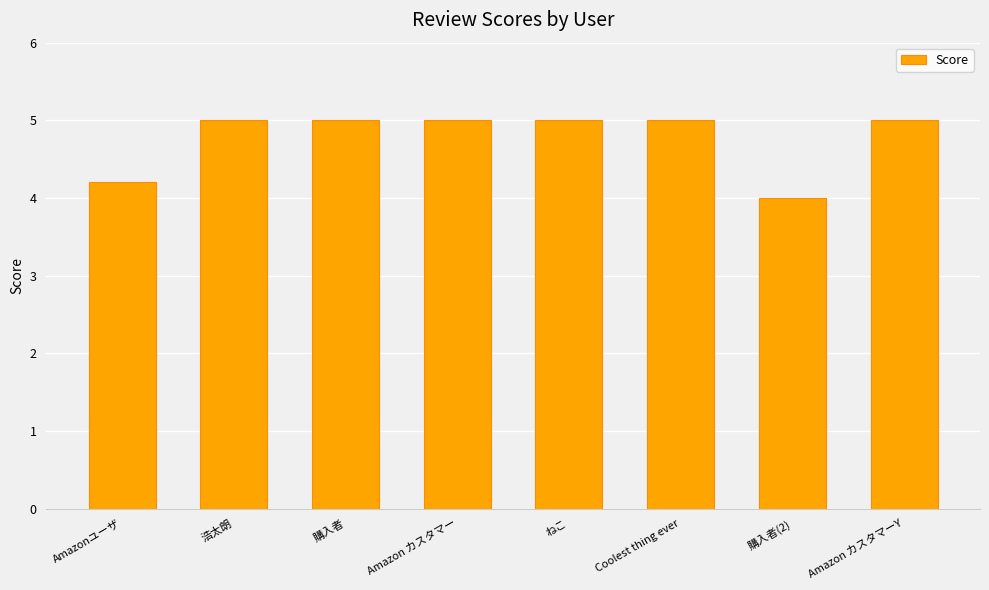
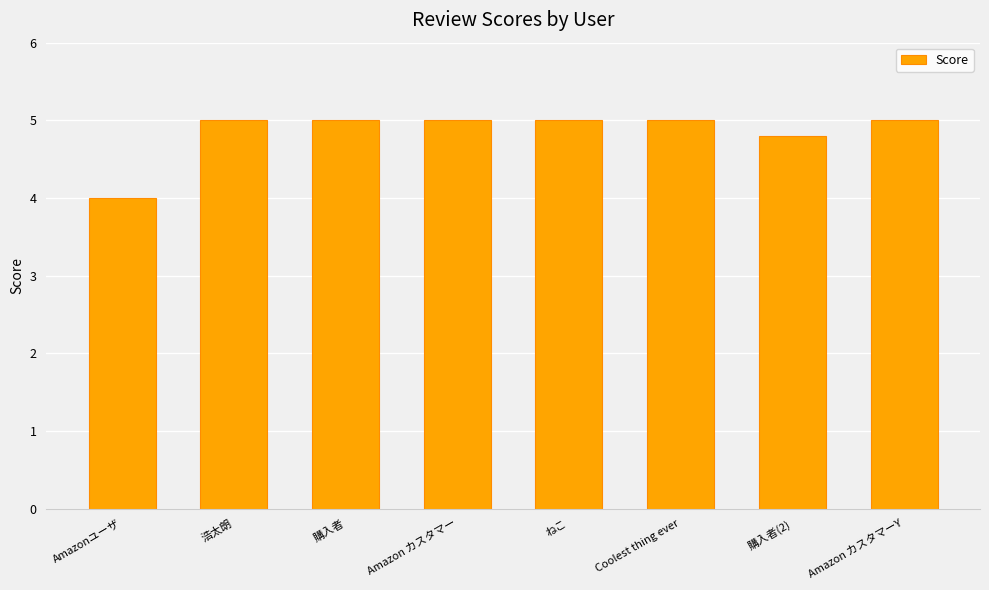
Amazonユーザ: 4.2 -> 4.0
購入者(2): 4.0 -> 4.8
